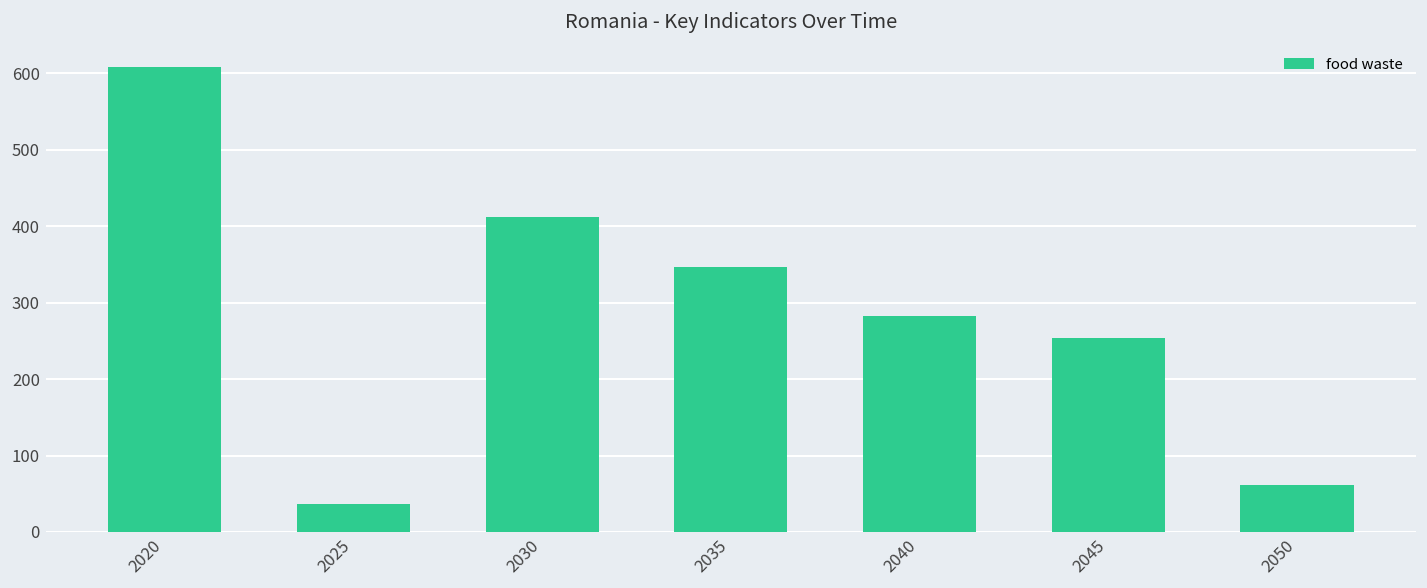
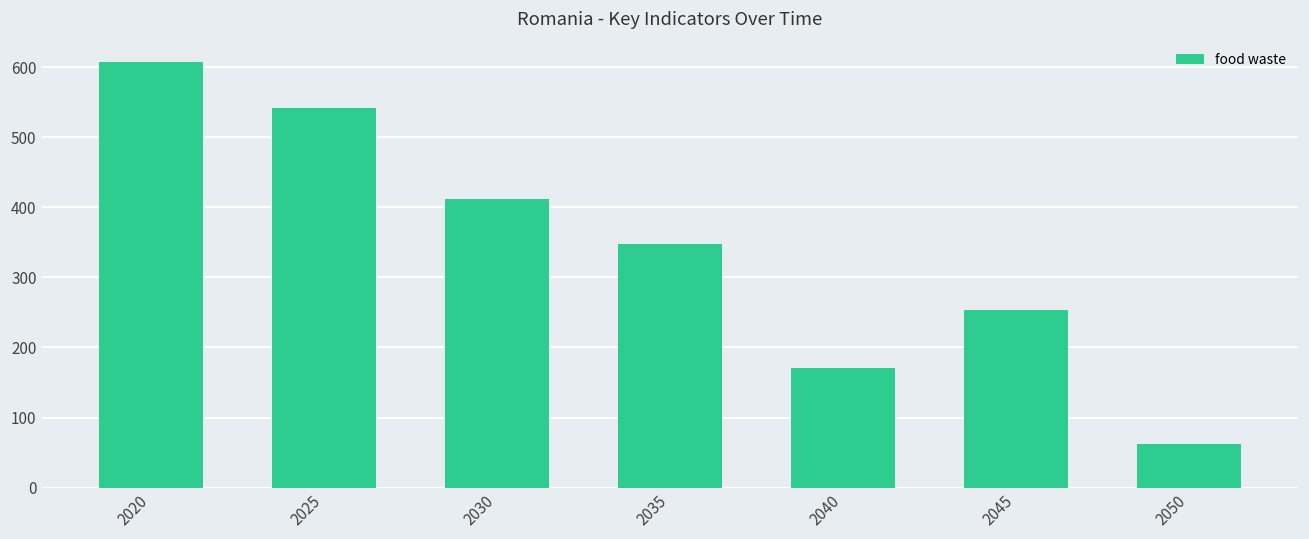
2025: 40 -> 540
2040: 280 -> 170
